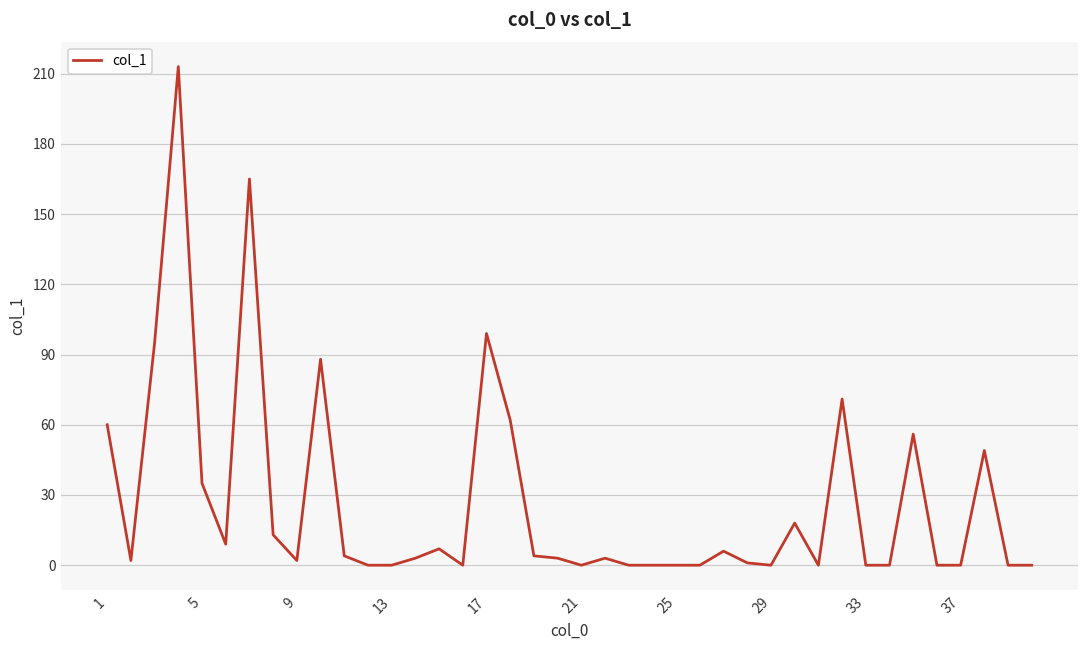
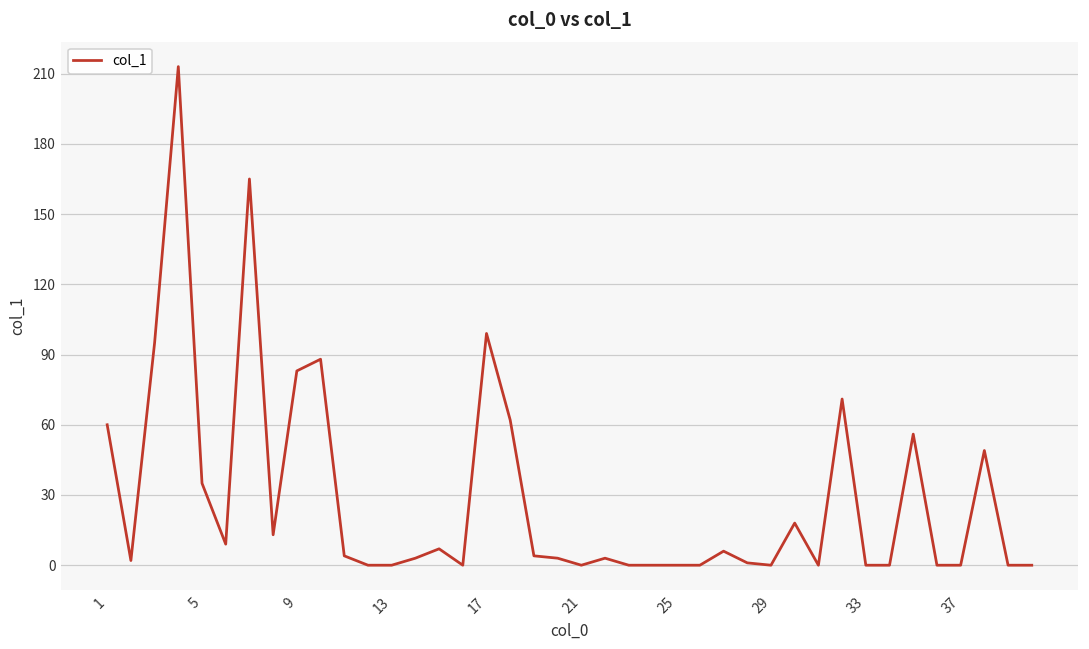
9: 2 -> 83
